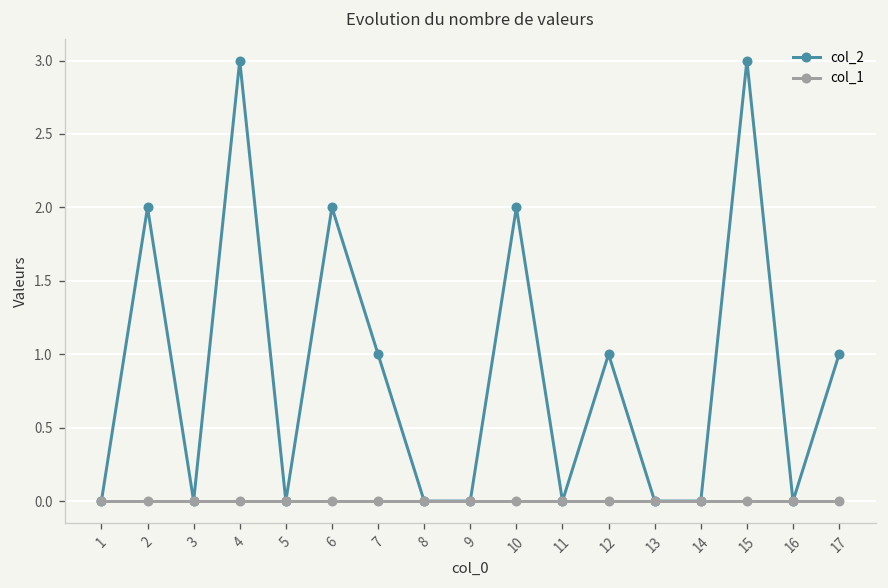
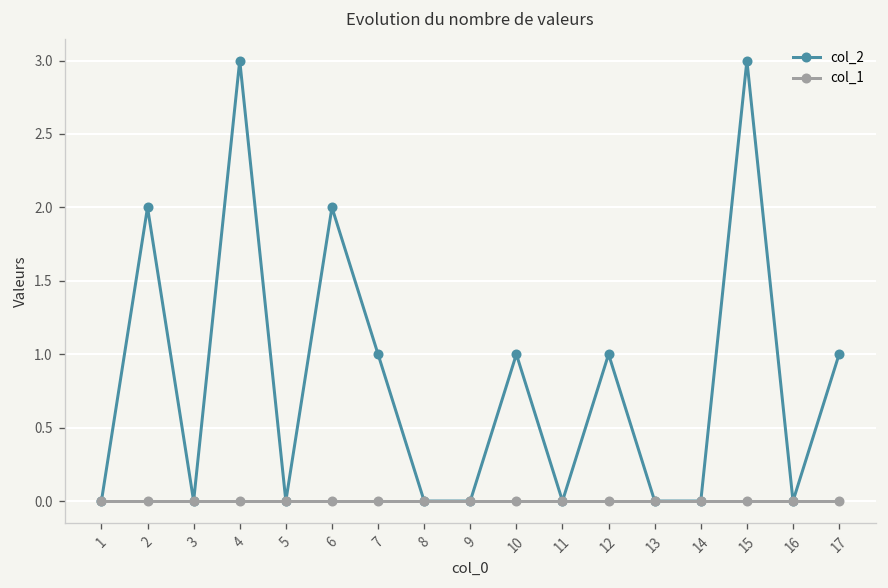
col_2, 10: 2 -> 1
